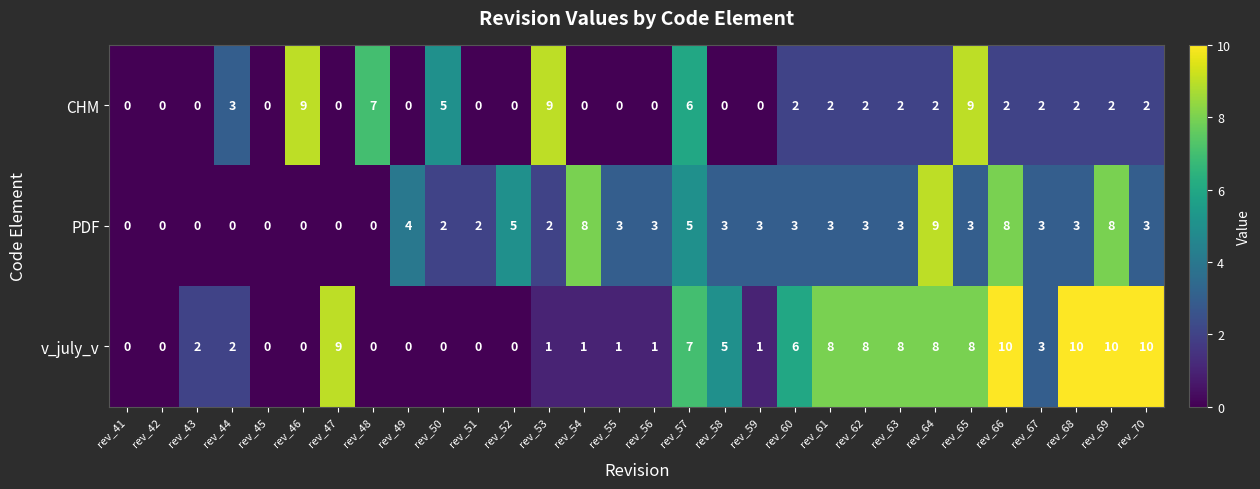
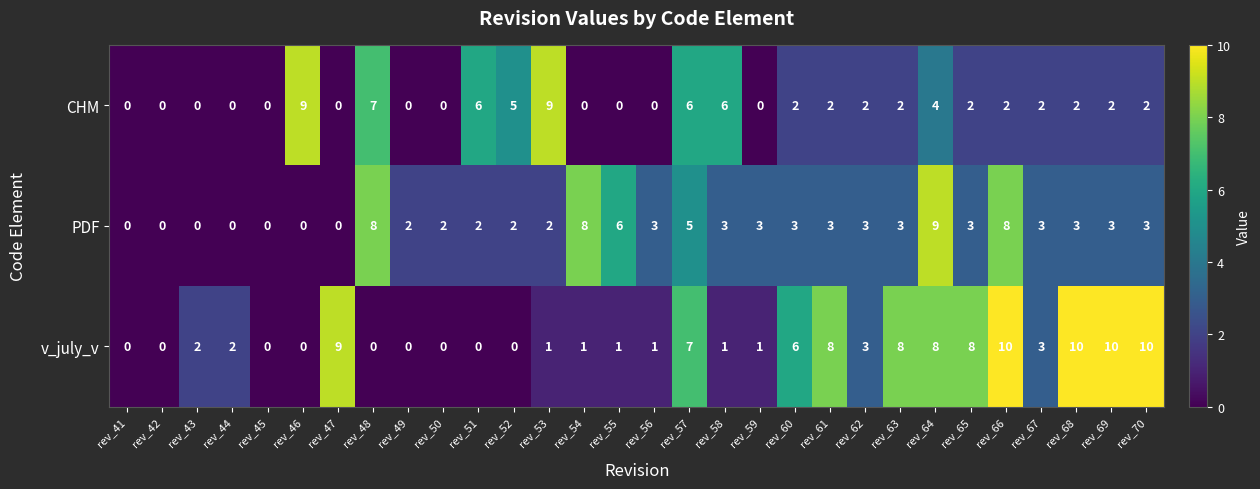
CHM, rev_44: 3 -> 0
CHM, rev_50: 5 -> 0
CHM, rev_51: 0 -> 6
CHM, rev_52: 0 -> 5
CHM, rev_58: 0 -> 6
CHM, rev_64: 2 -> 4
CHM, rev_65: 9 -> 2
PDF, rev_48: 0 -> 8
PDF, rev_49: 4 -> 2
PDF, rev_52: 5 -> 2
PDF, rev_55: 3 -> 6
PDF, rev_69: 8 -> 3
v_july_v, rev_58: 5 -> 1
v_july_v, rev_62: 8 -> 3
